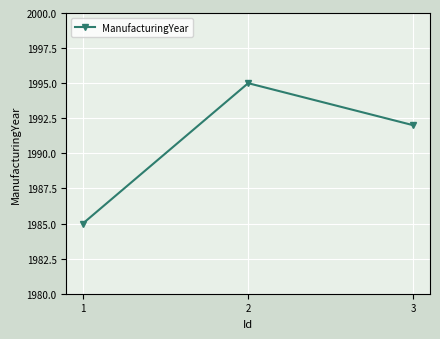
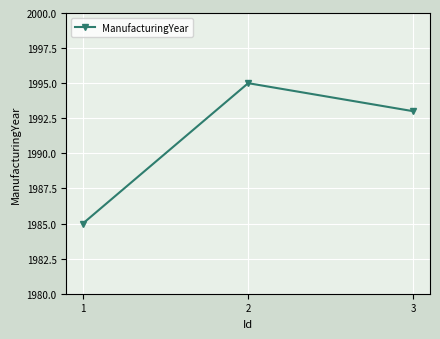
3: 1992 -> 1993
